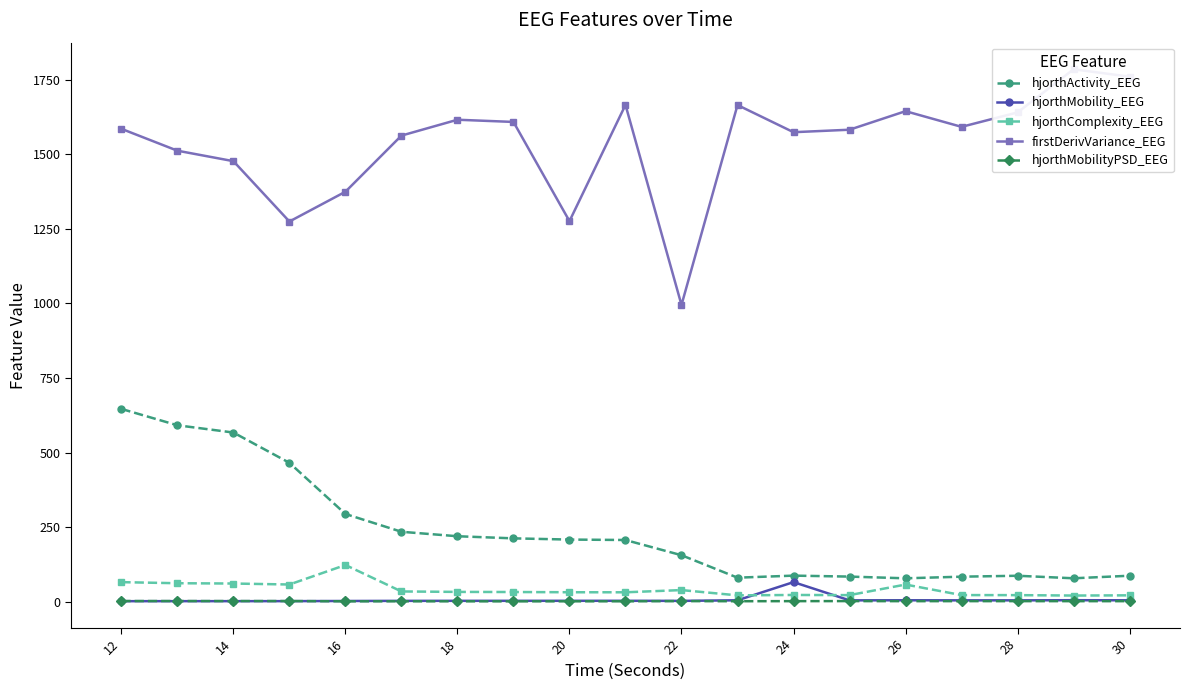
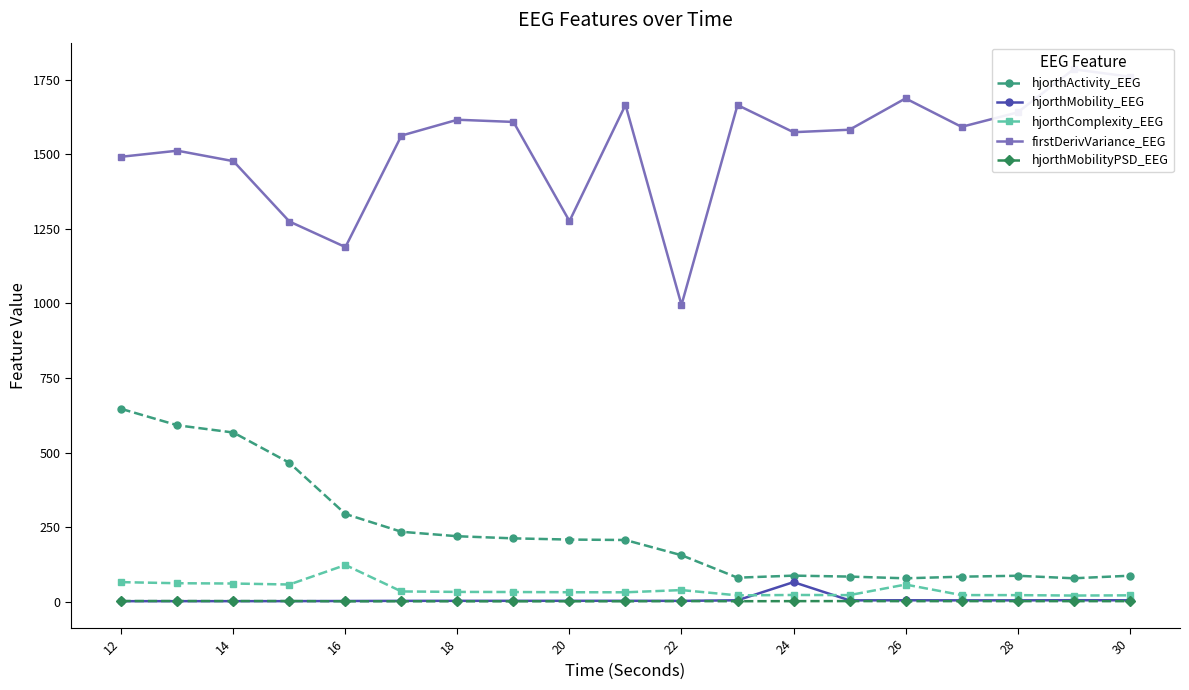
firstDerivVariance_EEG, 12: 1590 -> 1490
firstDerivVariance_EEG, 16: 1370 -> 1190
firstDerivVariance_EEG, 26: 1640 -> 1690
